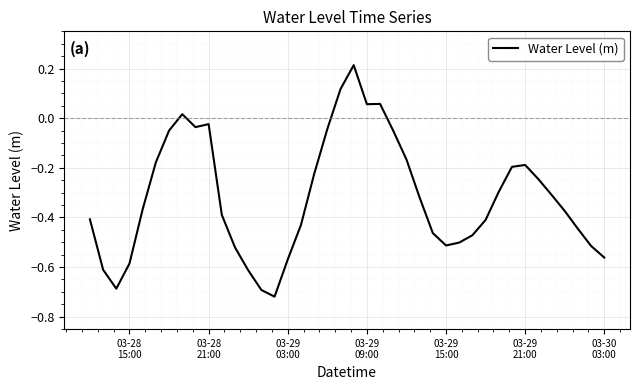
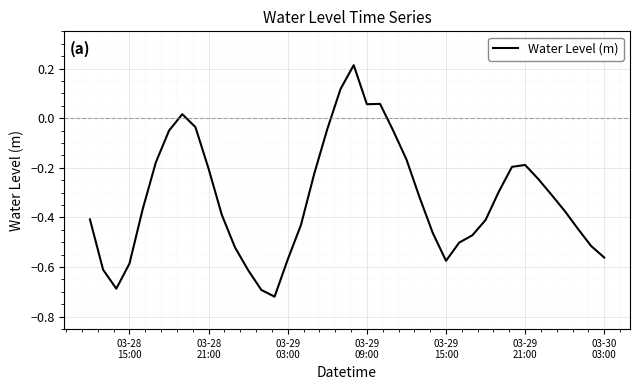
03-28 21:00: -0.02 -> -0.20
03-29 15:00: -0.51 -> -0.57
